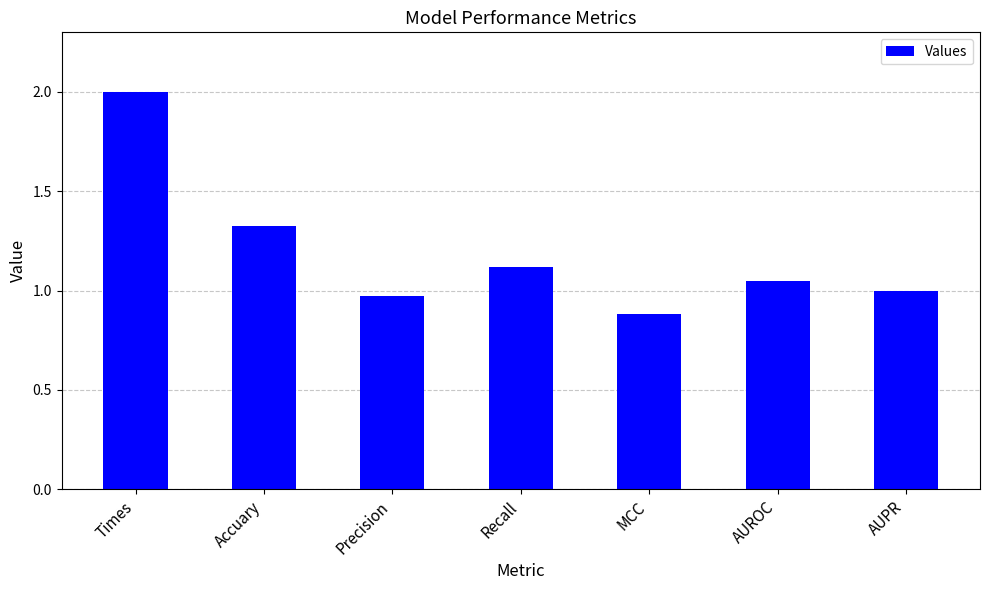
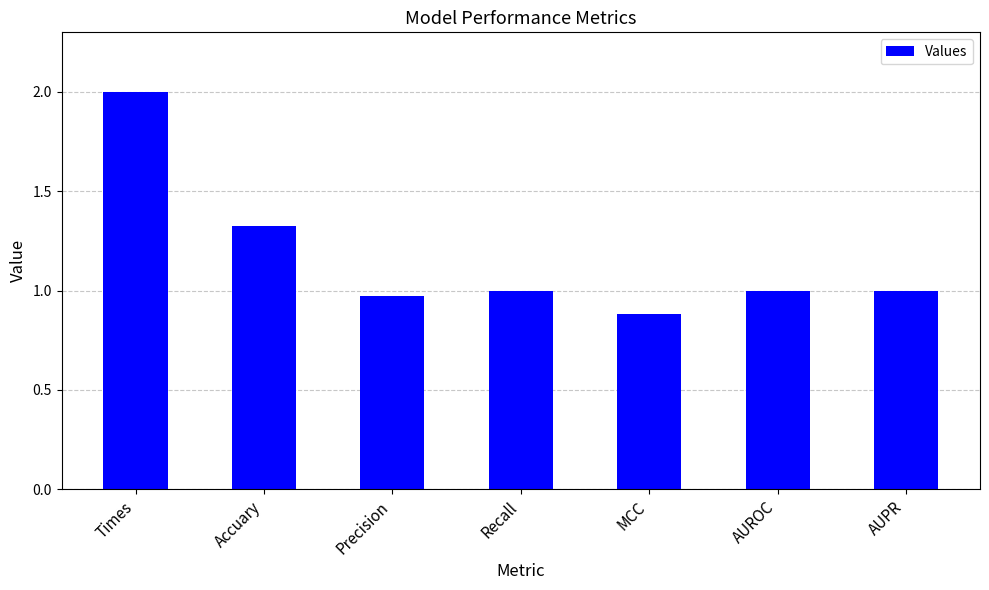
Recall: 1.12 -> 1.00
AUROC: 1.05 -> 1.00
